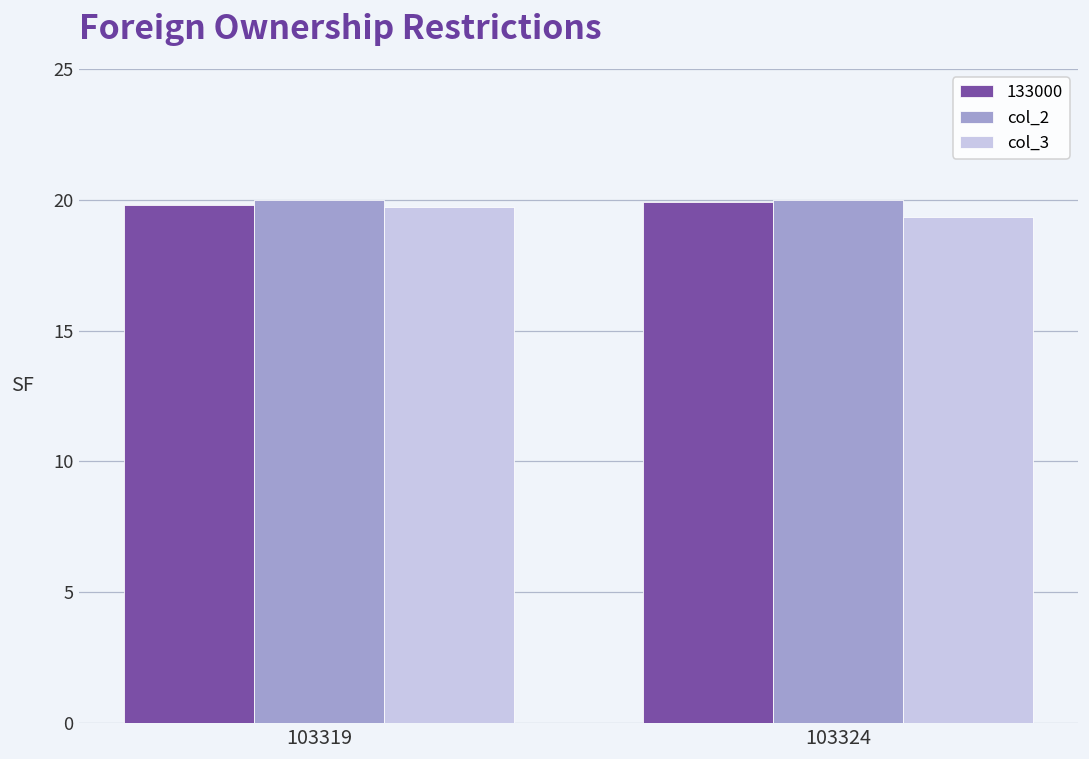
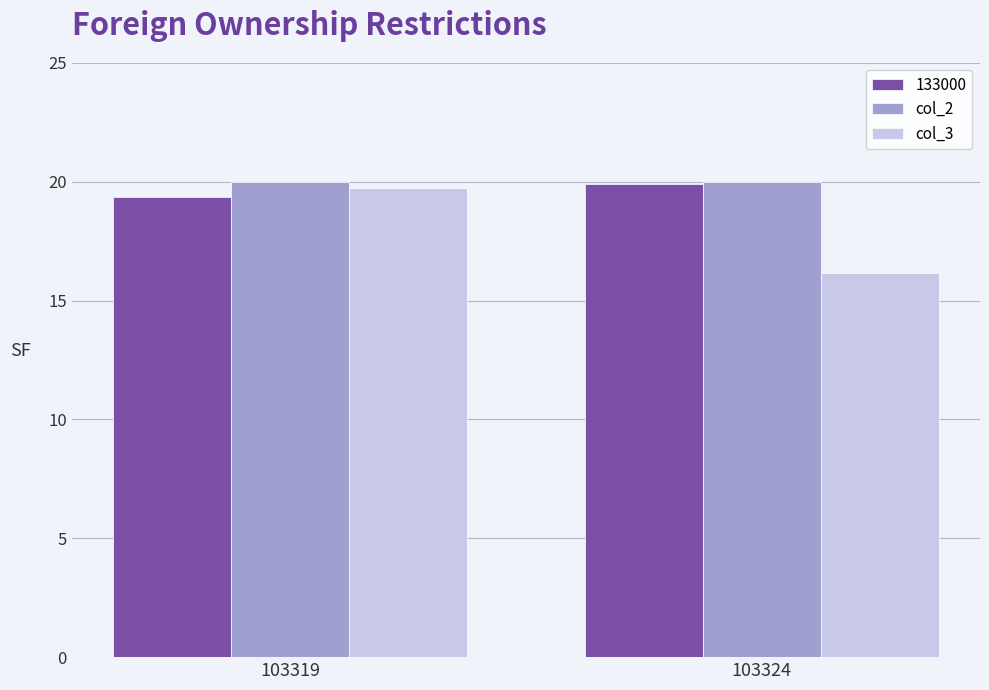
133000, 103319: 19.8 -> 19.4
col_3, 103324: 19.4 -> 16.2
